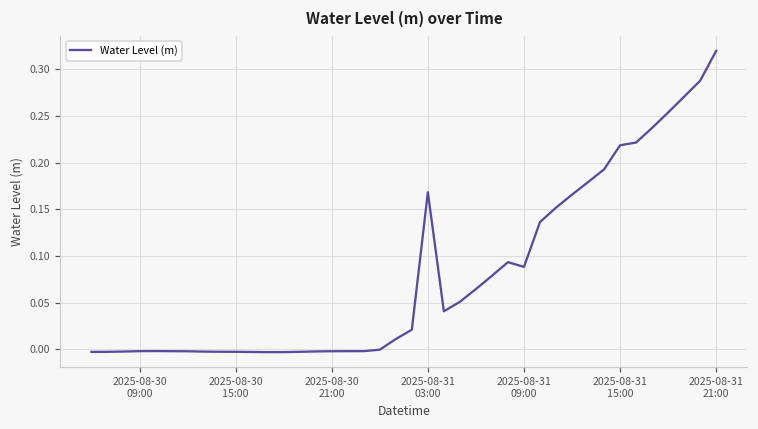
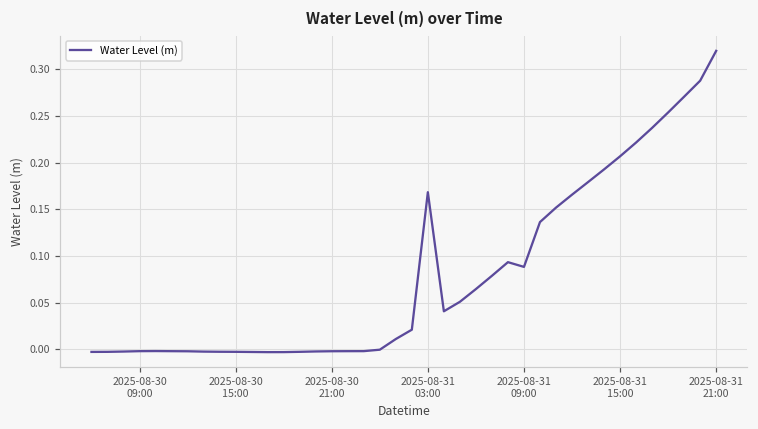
2025-08-31 15:00: 0.22 -> 0.21
